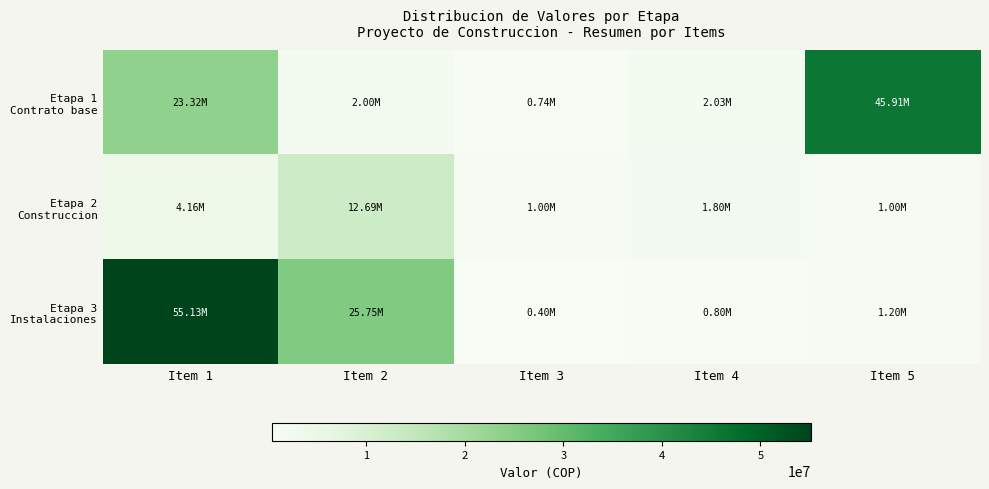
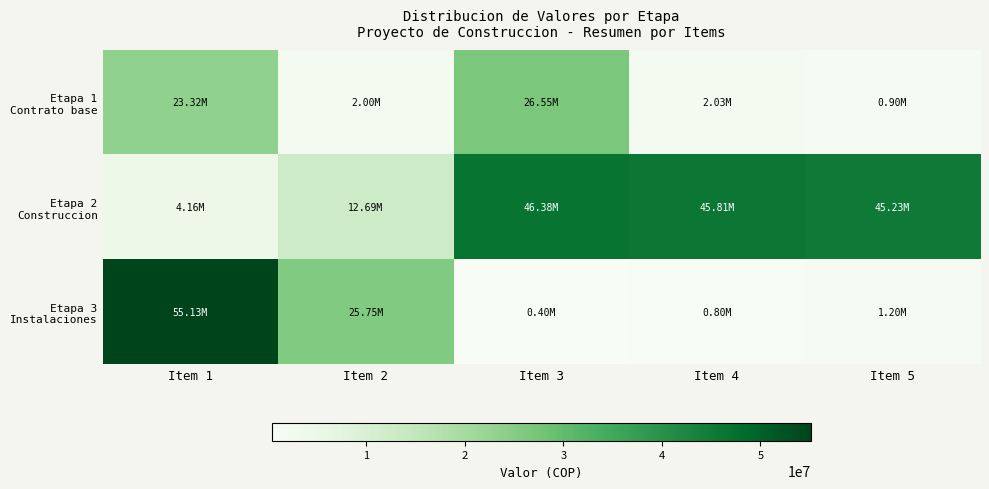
Etapa 1 Contrato base, Item 3: 0.74M -> 26.55M
Etapa 1 Contrato base, Item 5: 45.91M -> 0.90M
Etapa 2 Construccion, Item 3: 1.00M -> 46.38M
Etapa 2 Construccion, Item 4: 1.80M -> 45.81M
Etapa 2 Construccion, Item 5: 1.00M -> 45.23M
